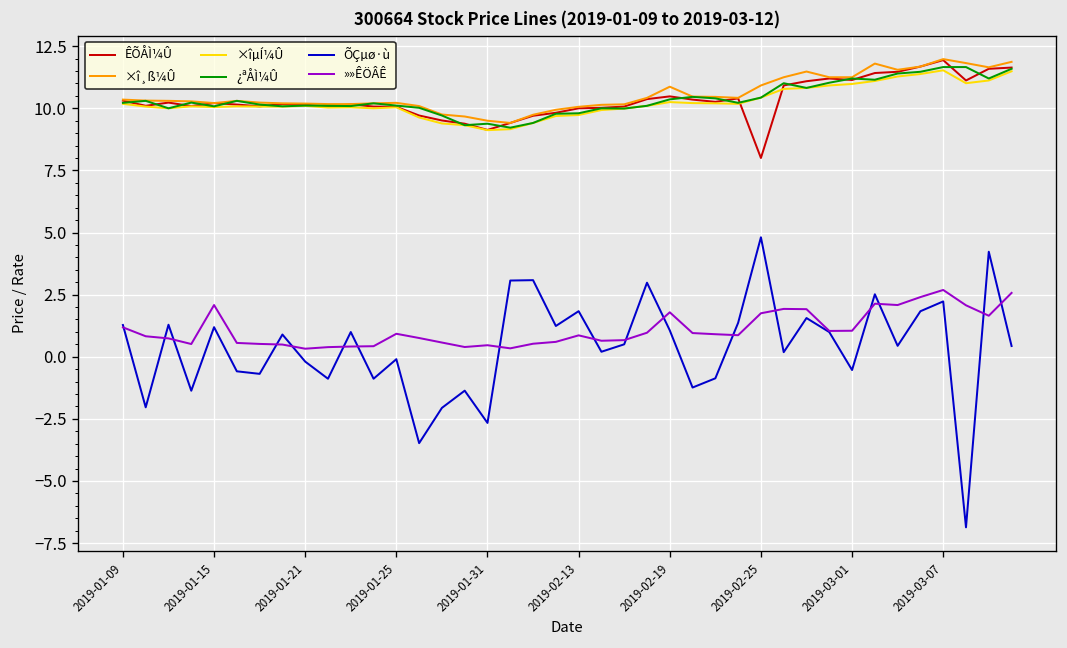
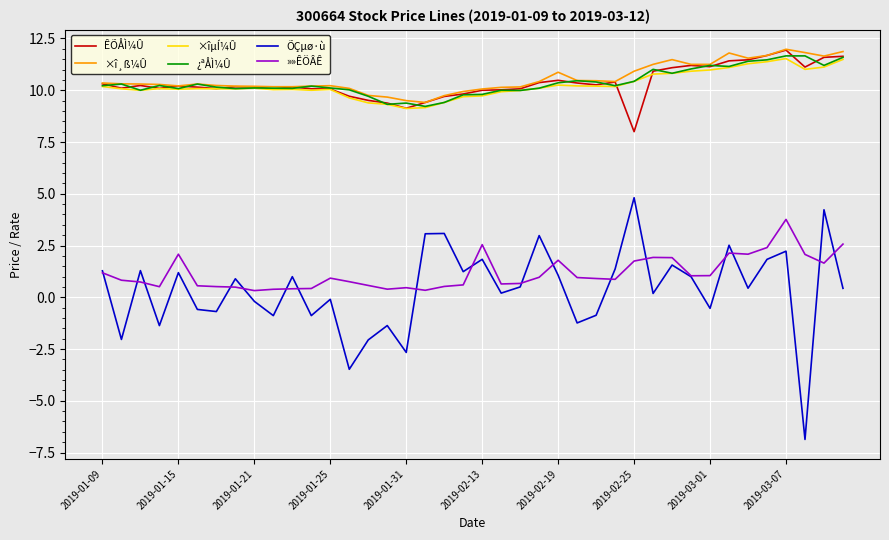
»»ÊÖÂÊ, 2019-02-13: 0.9 -> 2.5
»»ÊÖÂÊ, 2019-03-07: 2.7 -> 3.8
